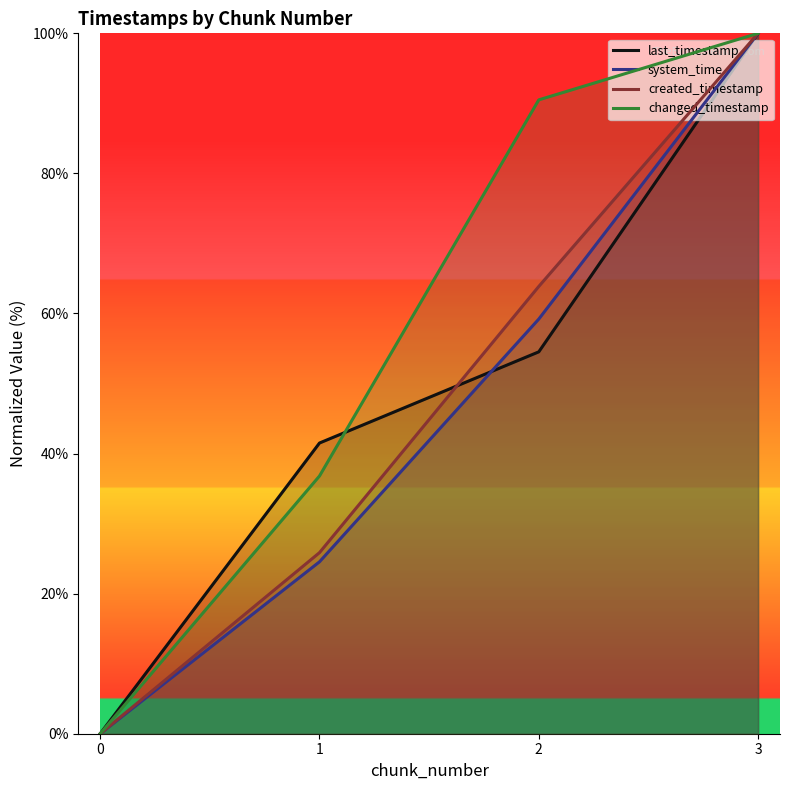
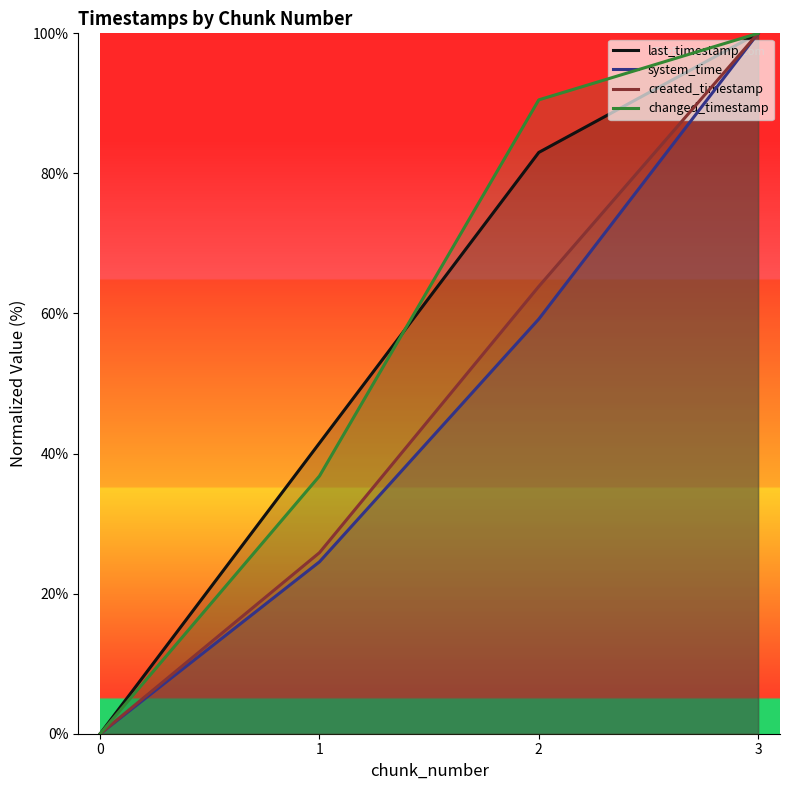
last_timestamp, 2: 55% -> 83%
